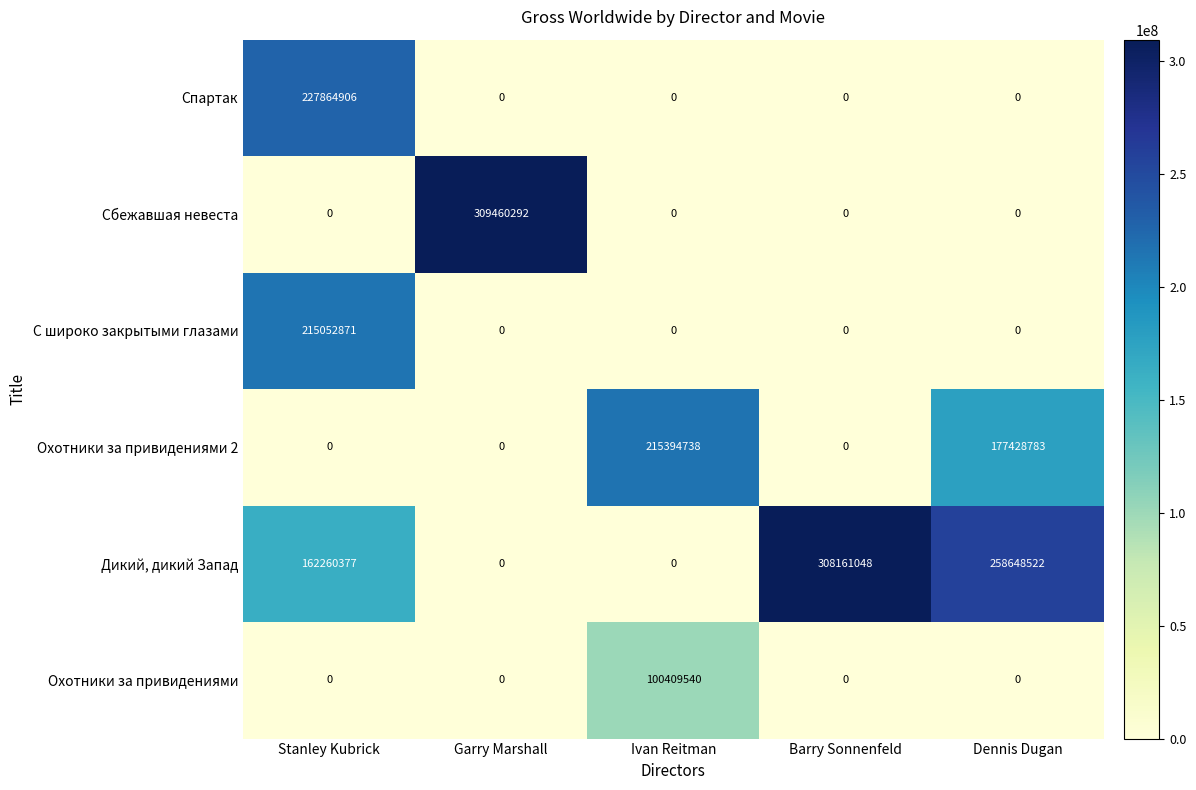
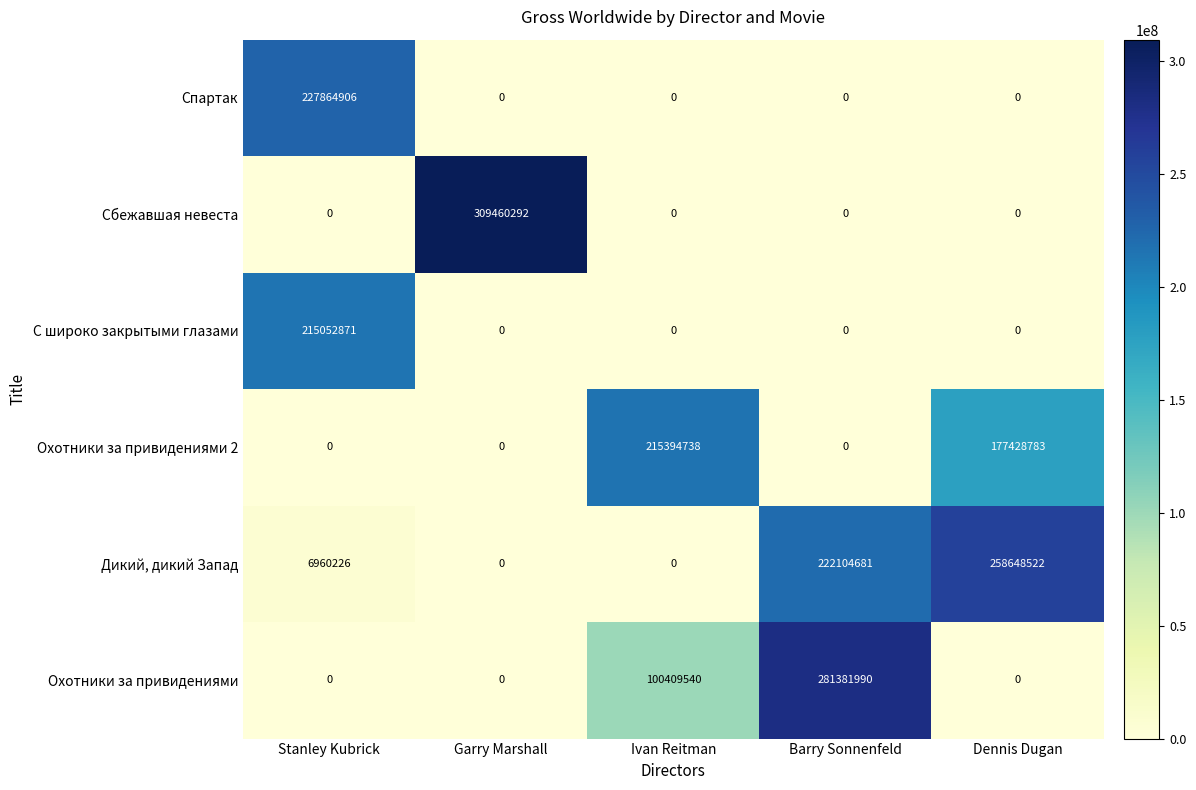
Дикий, дикий Запад, Stanley Kubrick: 162260377 -> 6960226
Дикий, дикий Запад, Barry Sonnenfeld: 308161048 -> 222104681
Охотники за привидениями, Barry Sonnenfeld: 0 -> 281381990
